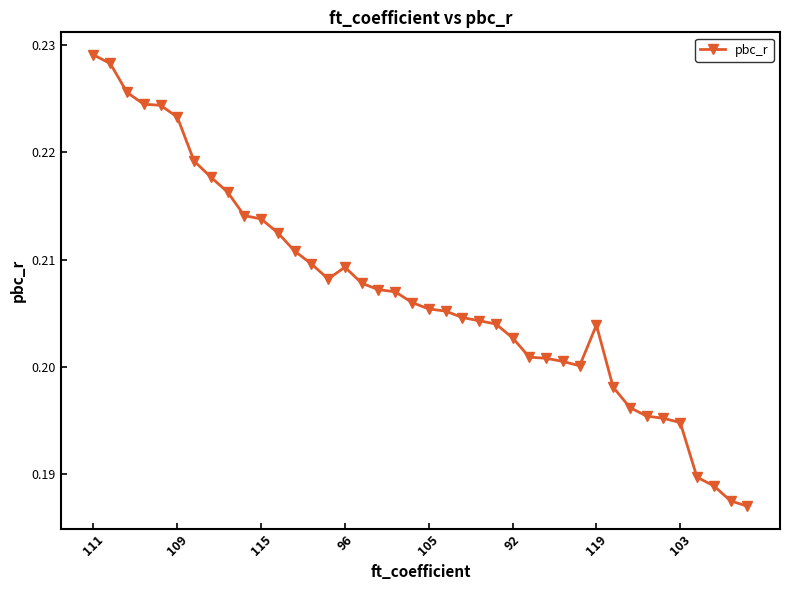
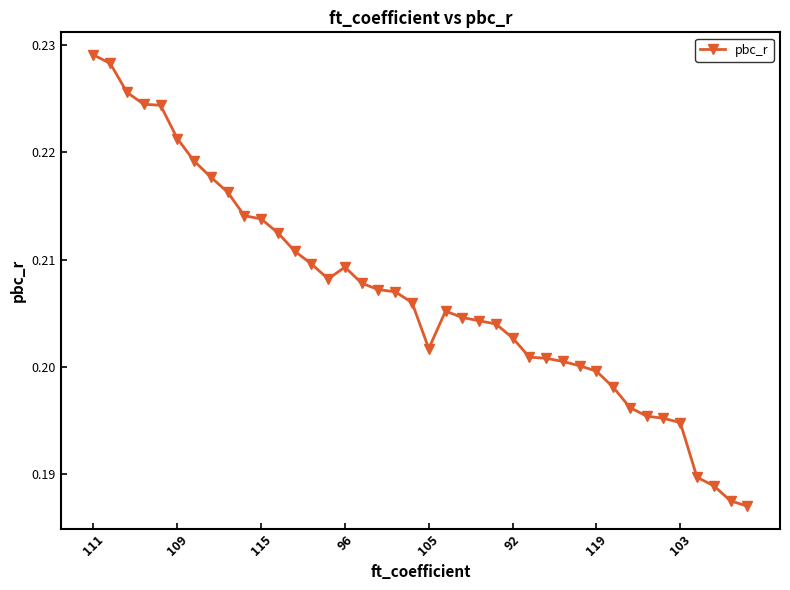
109: 0.2233 -> 0.2213
105: 0.2054 -> 0.2017
119: 0.2039 -> 0.1996
